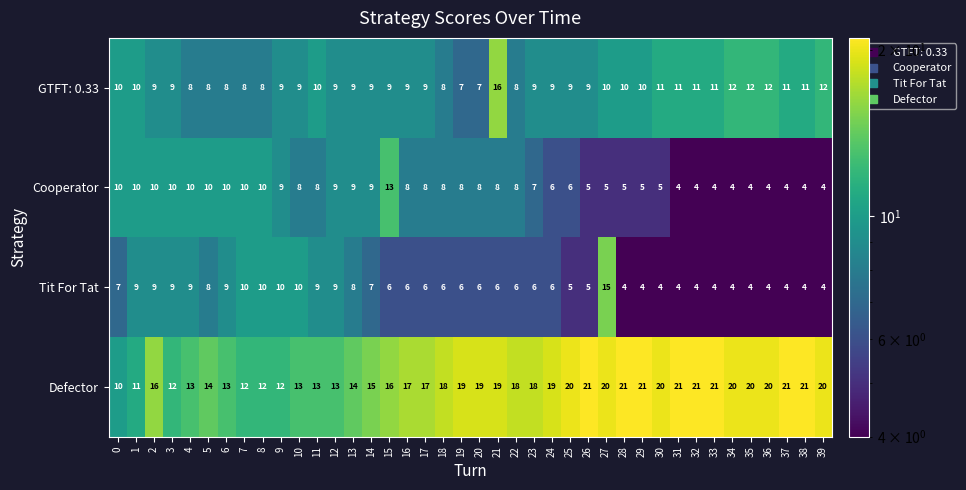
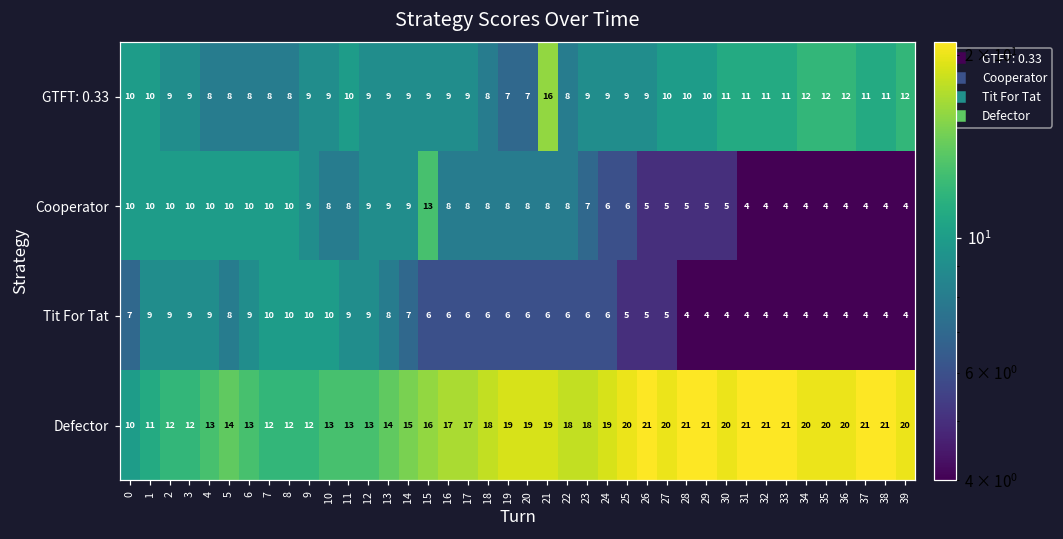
Tit For Tat, 27: 15 -> 5
Defector, 2: 16 -> 12
